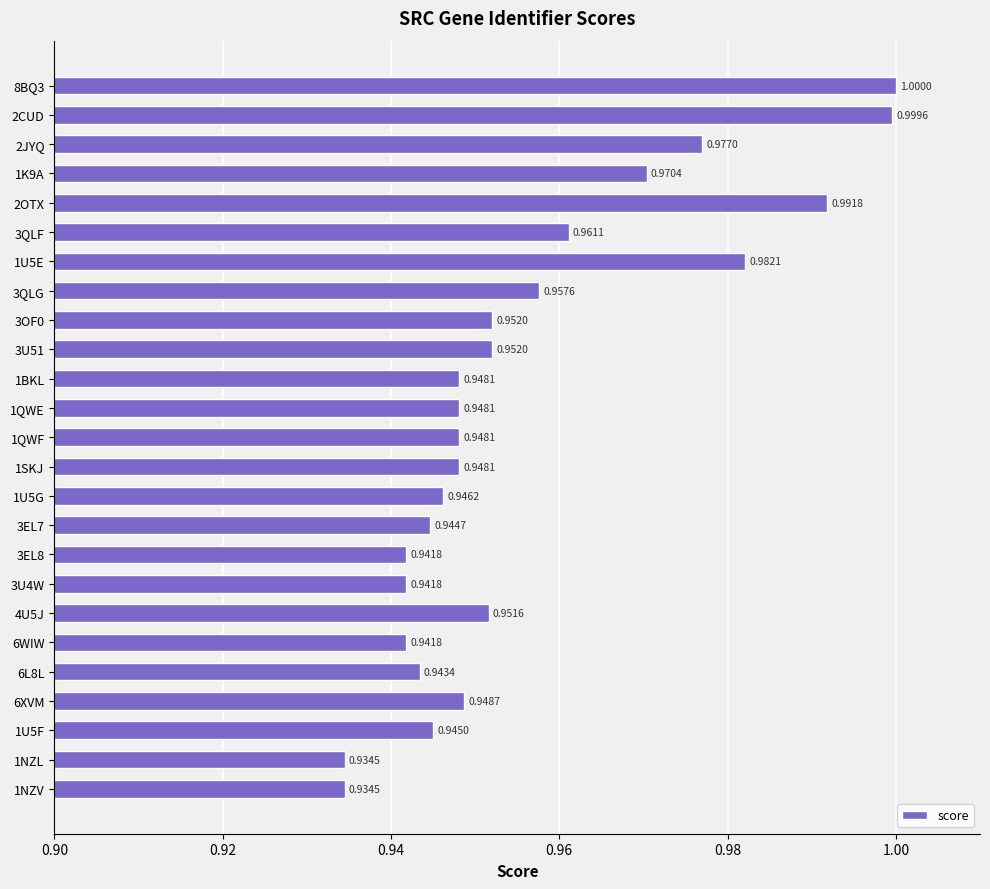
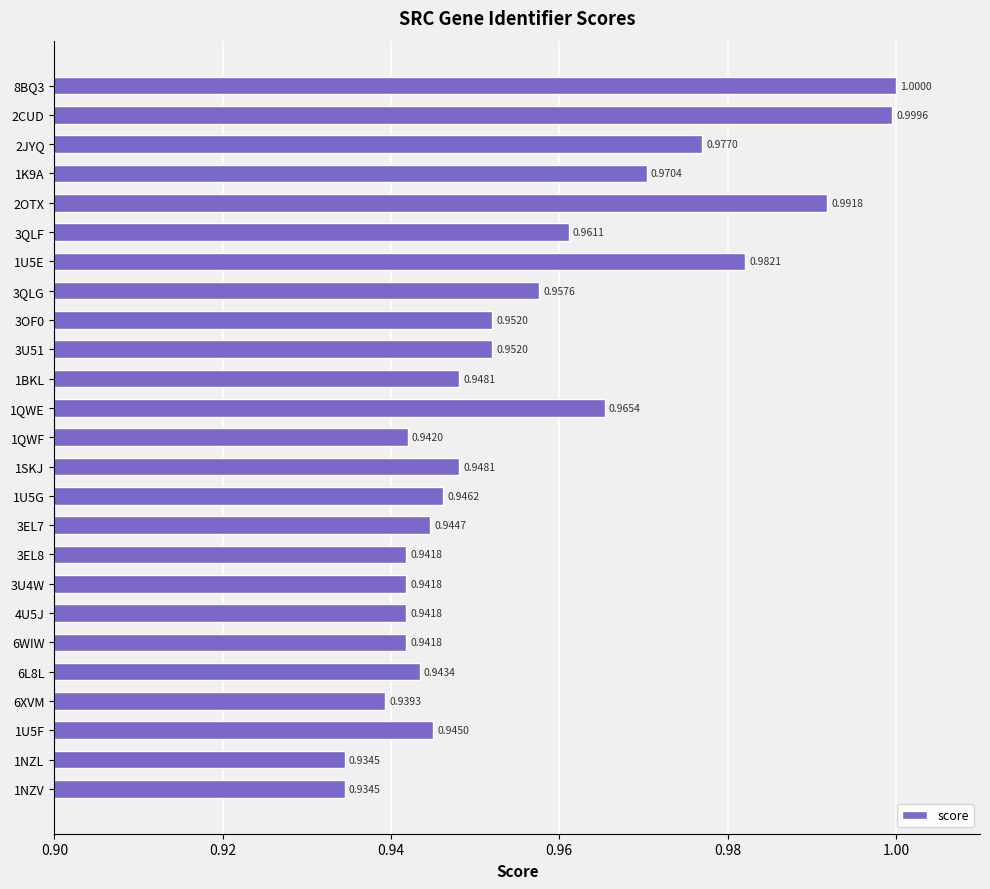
1QWE: 0.9481 -> 0.9654
1QWF: 0.9481 -> 0.9420
4U5J: 0.9516 -> 0.9418
6XVM: 0.9487 -> 0.9393
